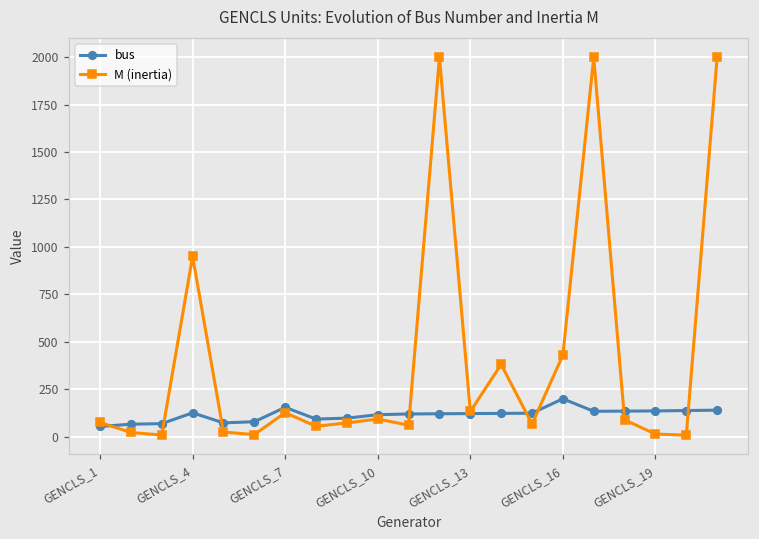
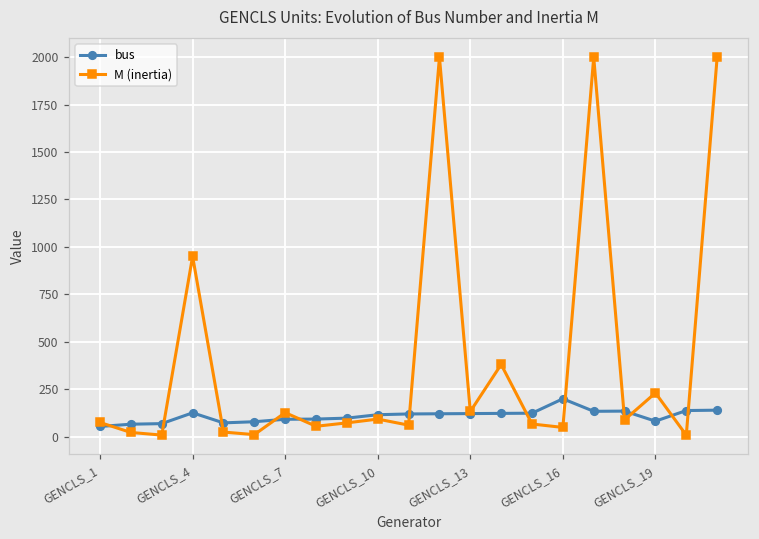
bus, GENCLS_7: 150 -> 90
M (inertia), GENCLS_16: 430 -> 50
bus, GENCLS_19: 140 -> 80
M (inertia), GENCLS_19: 10 -> 230
